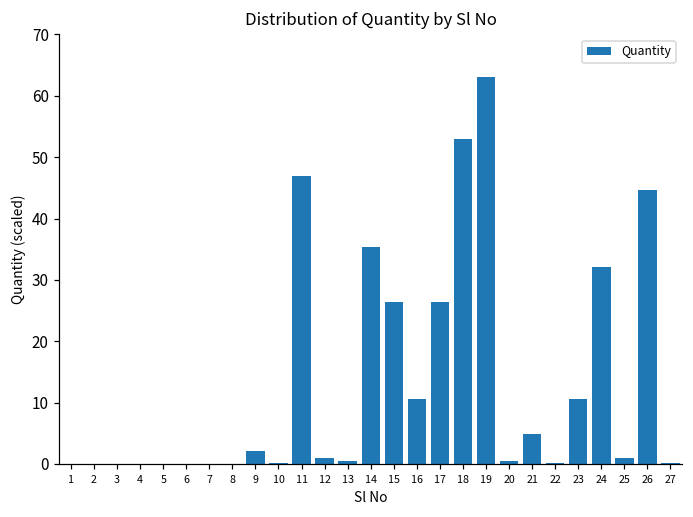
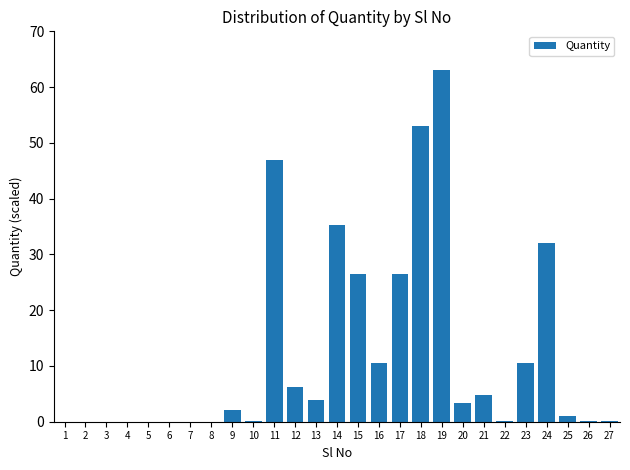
12: 1 -> 6
13: 0 -> 4
20: 0 -> 3
26: 45 -> 0
